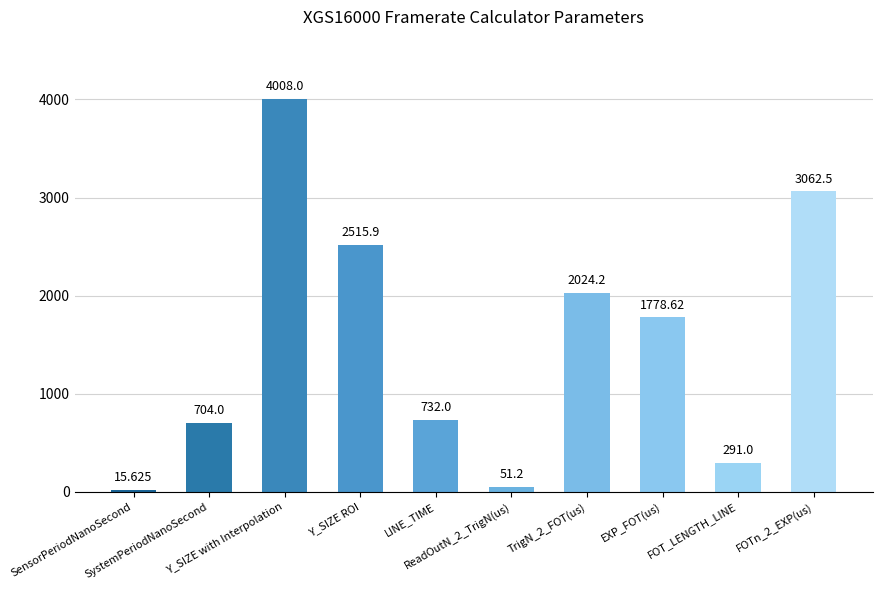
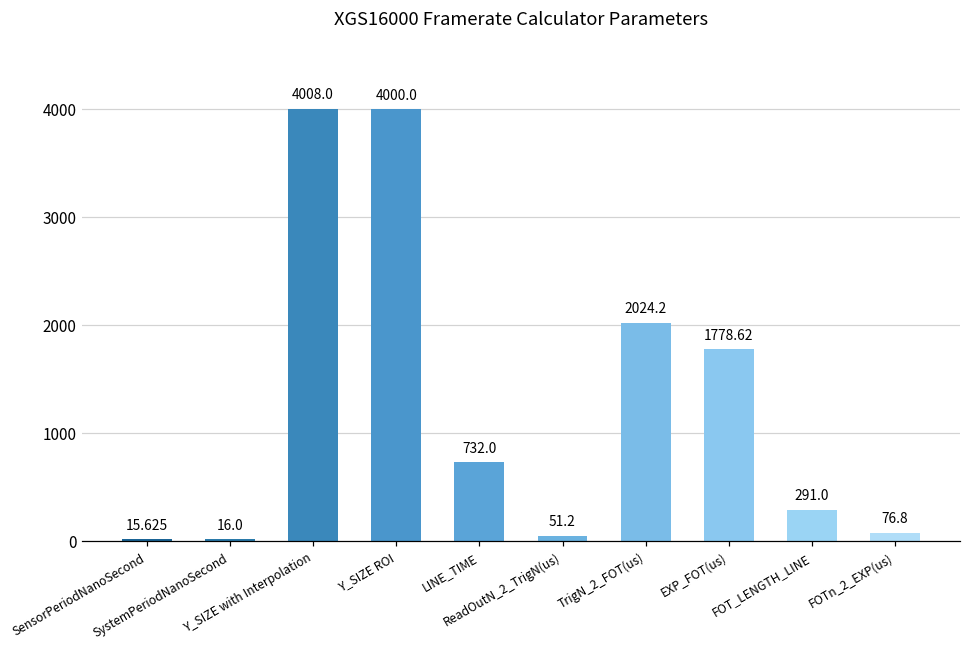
SystemPeriodNanoSecond: 704.0 -> 16.0
Y_SIZE ROI: 2515.9 -> 4000.0
FOTn_2_EXP(us): 3062.5 -> 76.8
